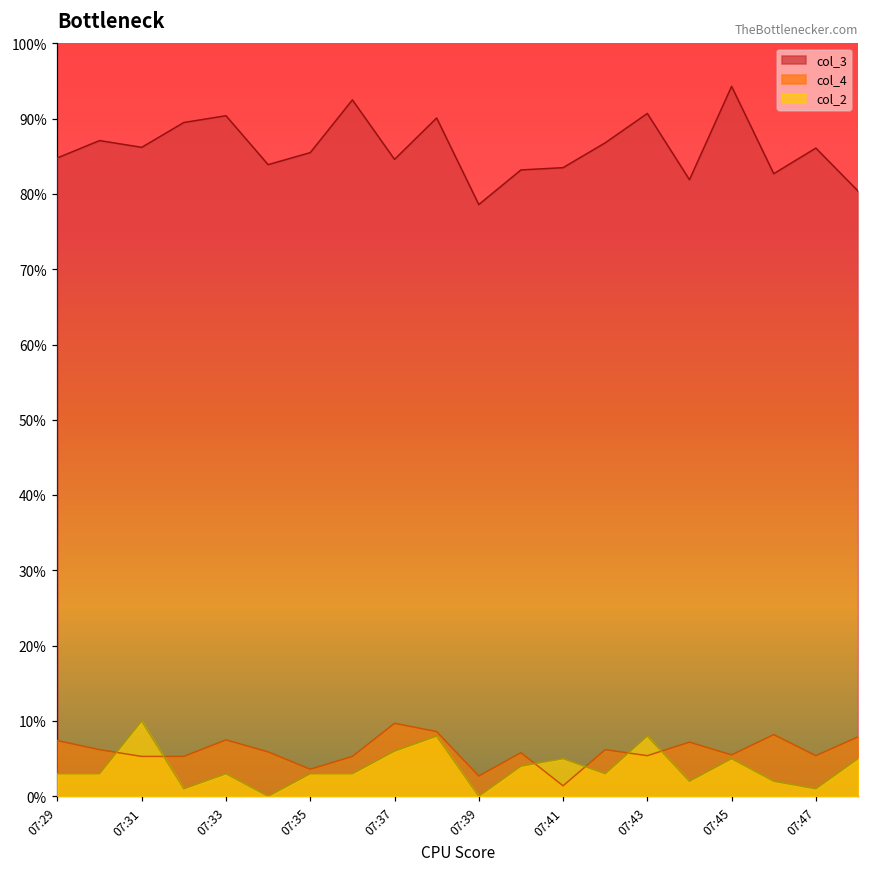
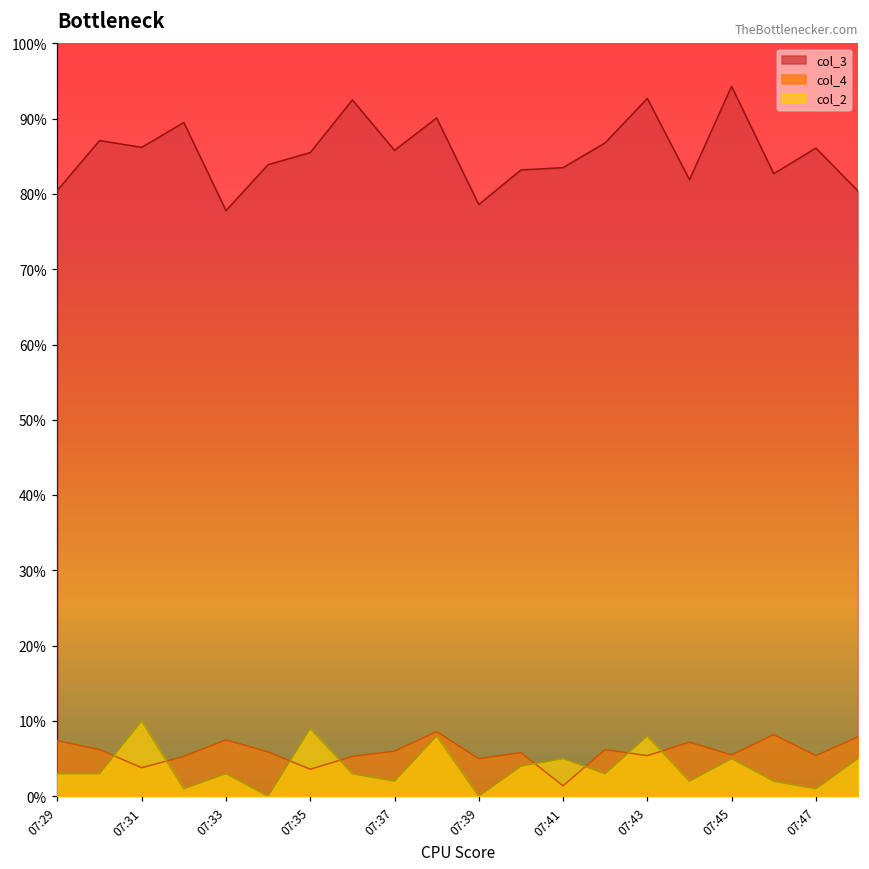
col_3, 07:29: 85% -> 81%
col_4, 07:31: 5% -> 4%
col_3, 07:33: 90% -> 78%
col_2, 07:35: 3% -> 9%
col_3, 07:37: 85% -> 86%
col_4, 07:37: 10% -> 6%
col_2, 07:37: 6% -> 2%
col_4, 07:39: 3% -> 5%
col_3, 07:43: 91% -> 93%
